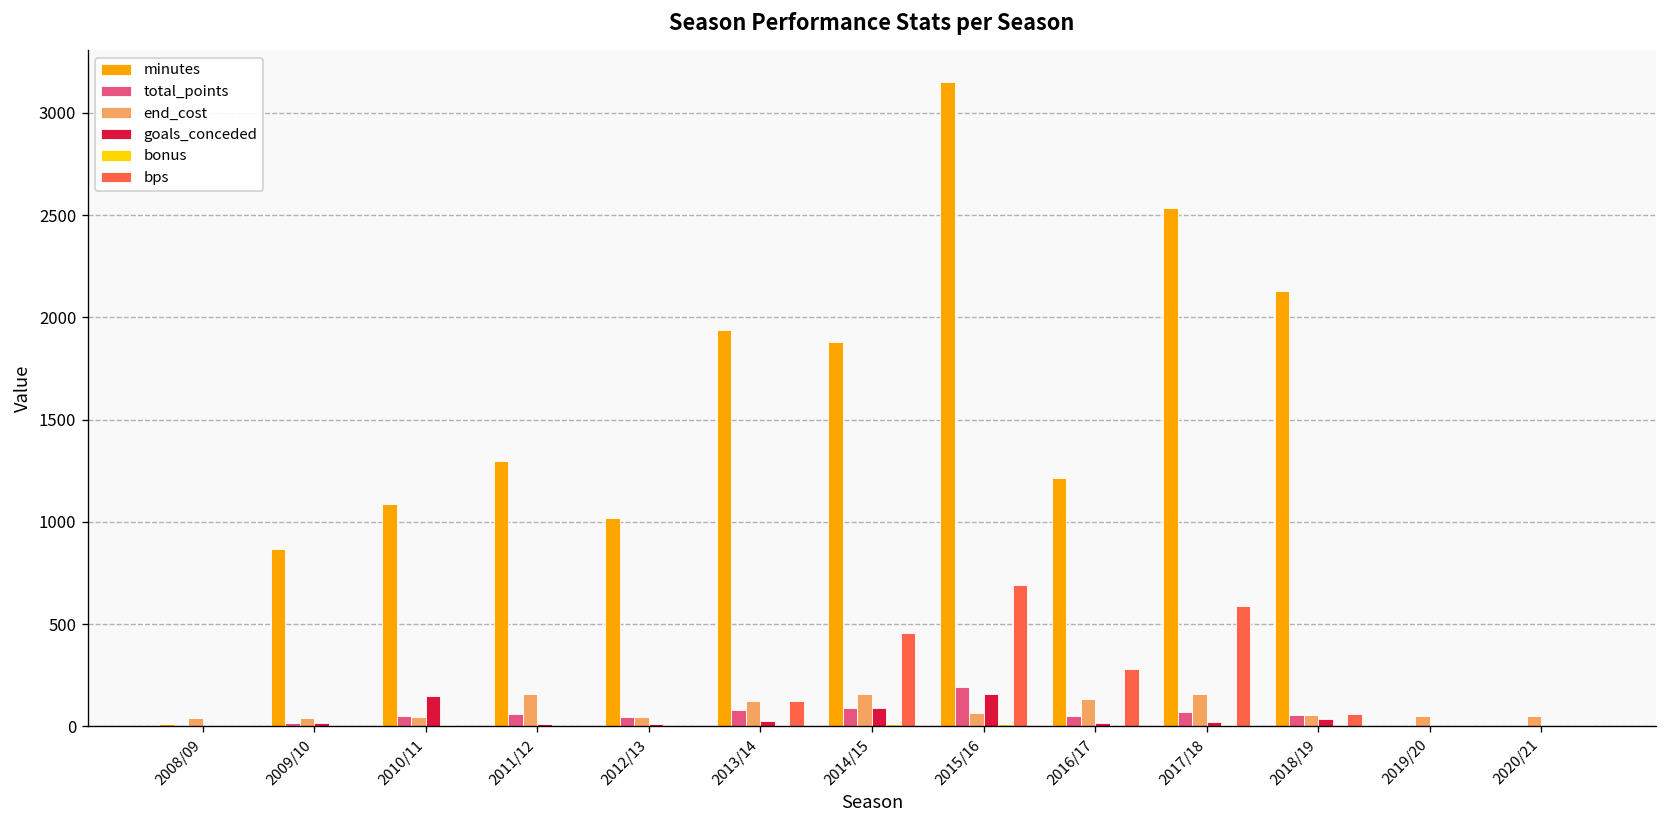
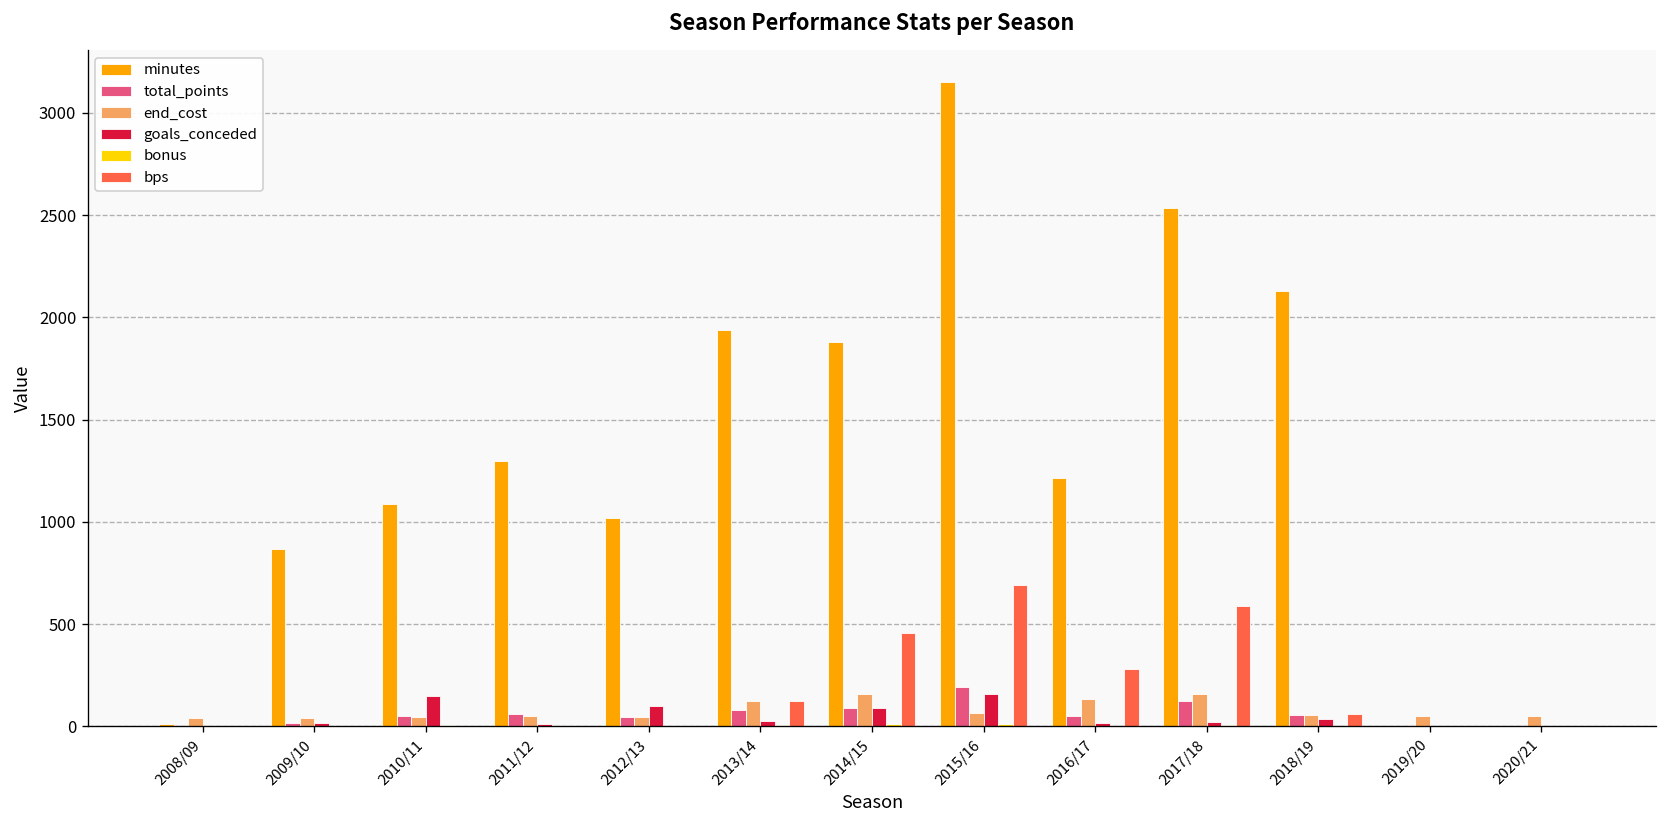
end_cost, 2011/12: 160 -> 50
goals_conceded, 2012/13: 10 -> 100
total_points, 2017/18: 70 -> 120
